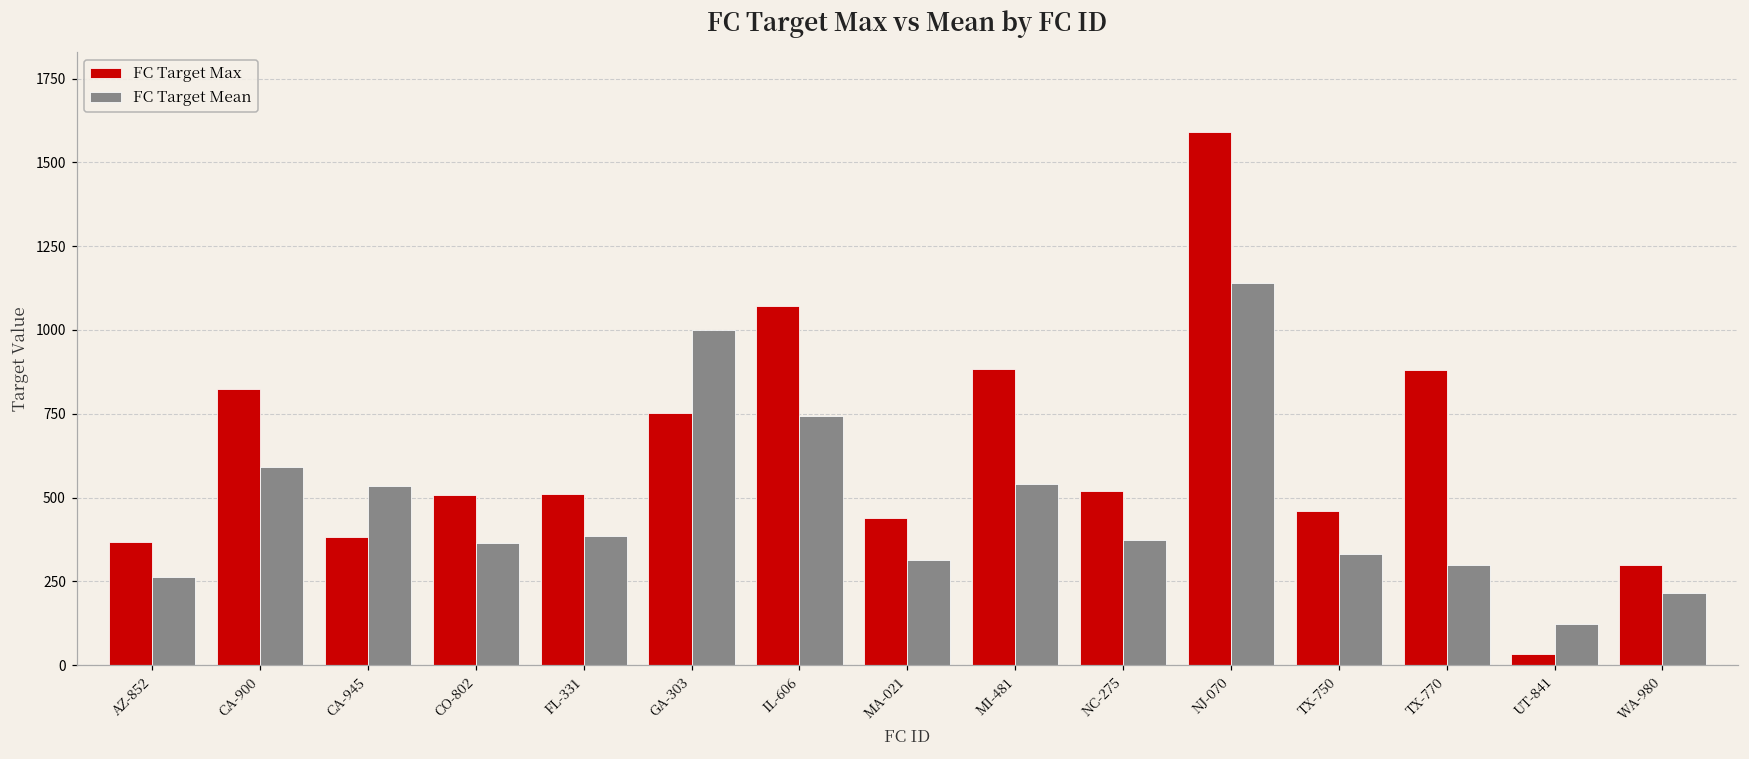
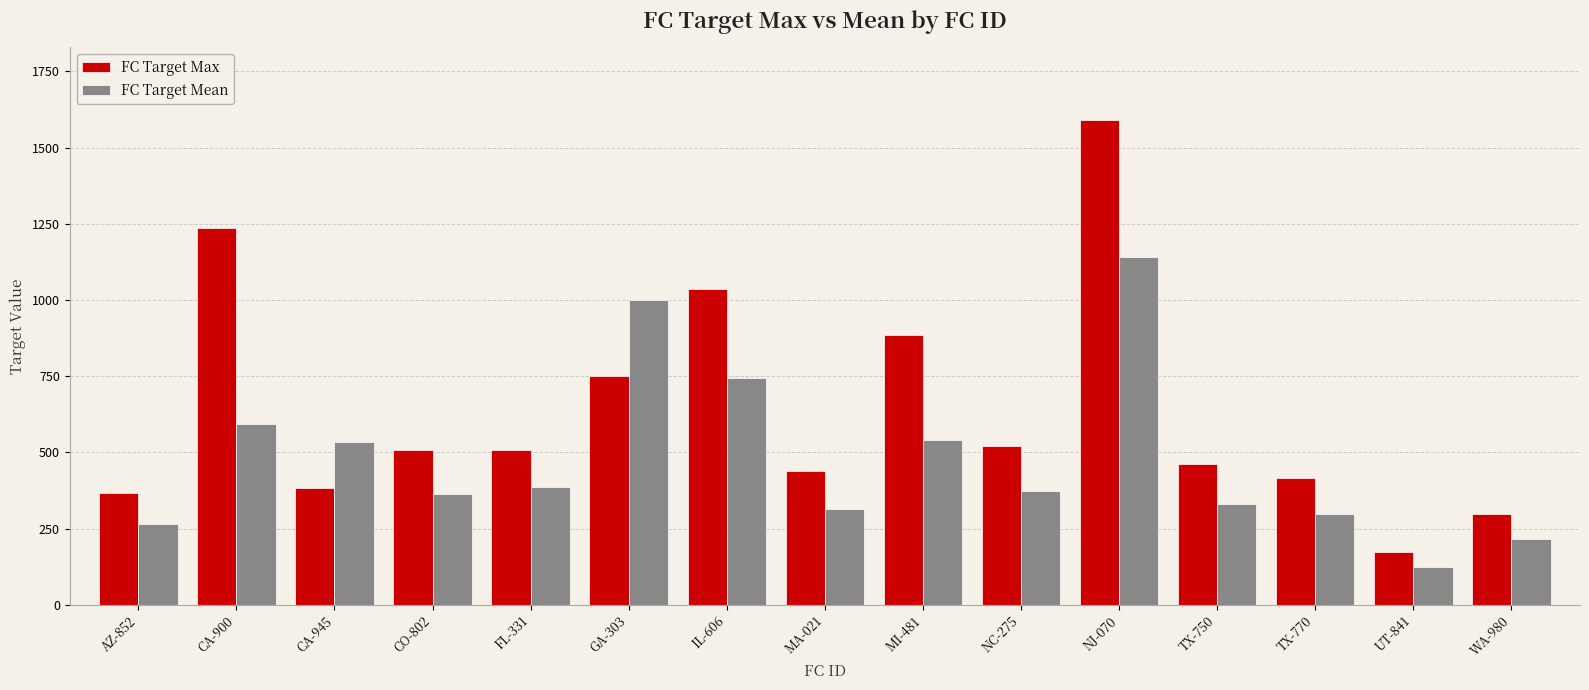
FC Target Max, CA-900: 820 -> 1240
FC Target Max, IL-606: 1070 -> 1040
FC Target Max, TX-770: 880 -> 420
FC Target Max, UT-841: 30 -> 170
